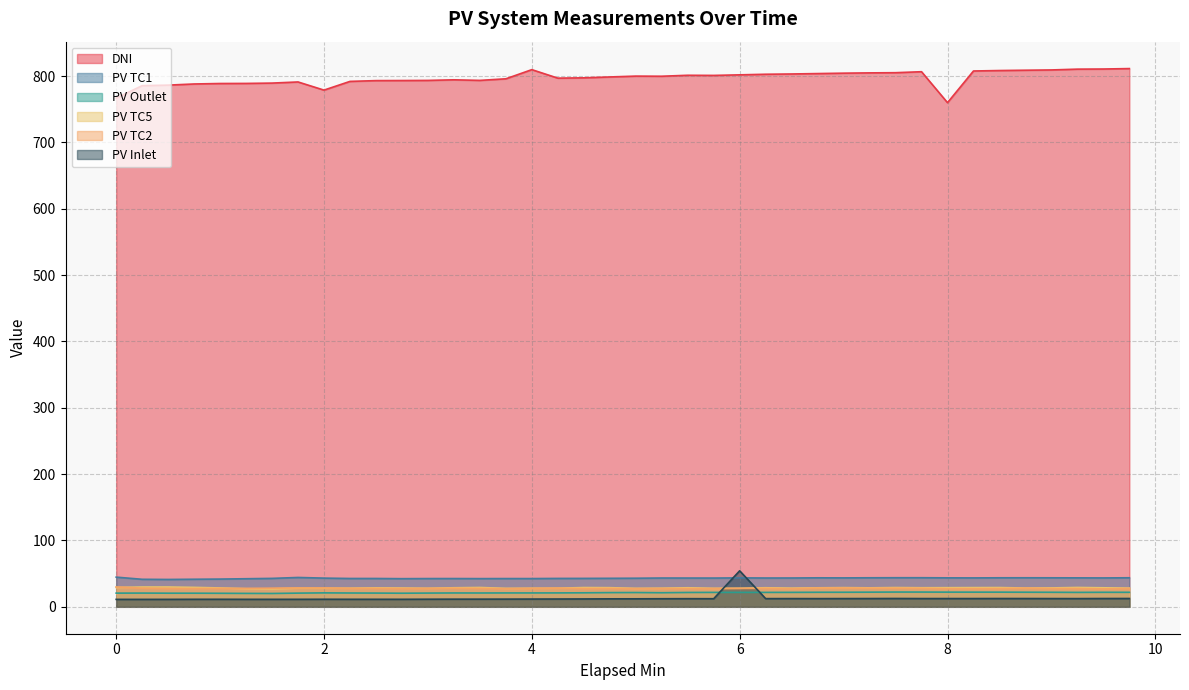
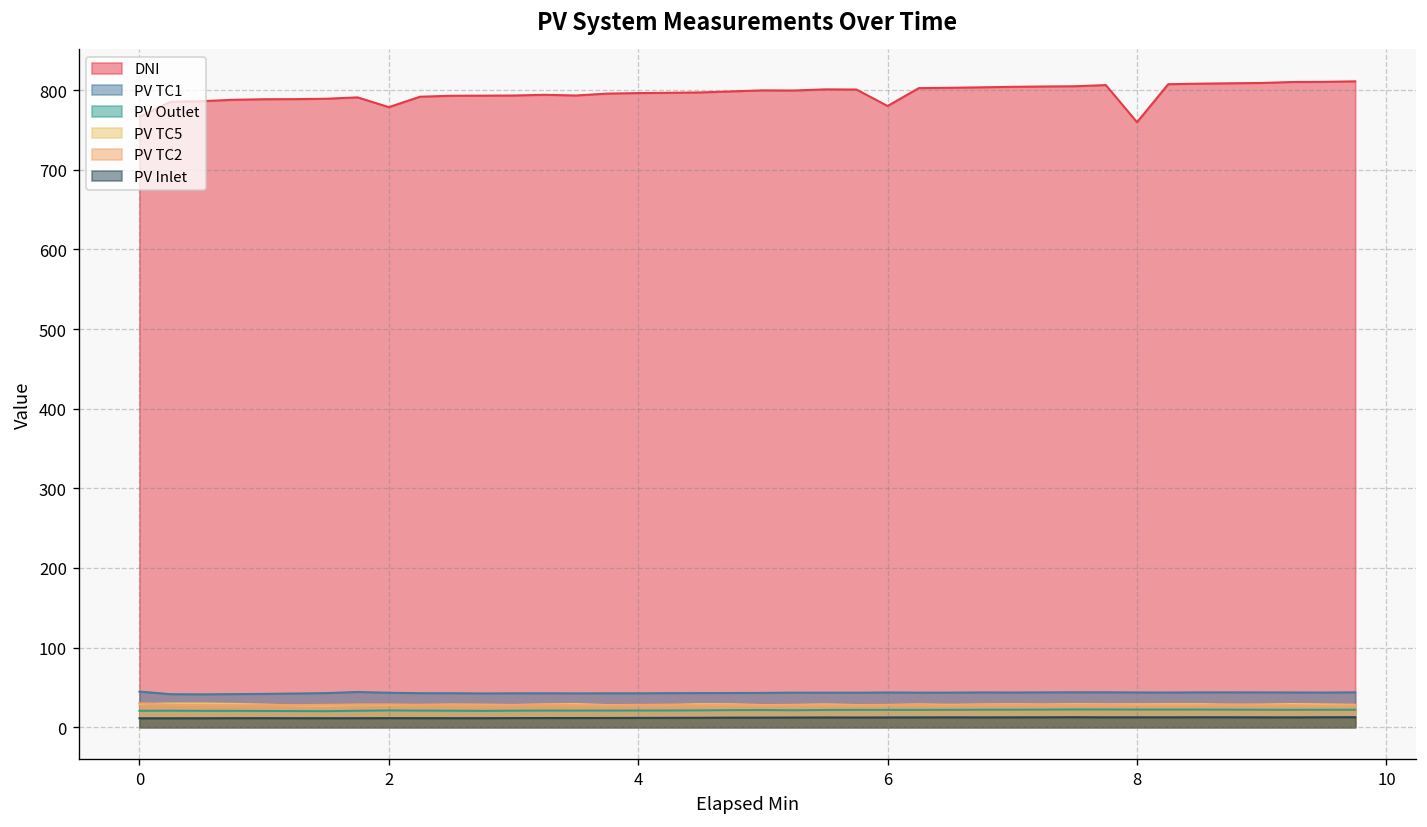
DNI, 4: 810 -> 800
DNI, 6: 800 -> 780
PV Inlet, 6: 50 -> 10
